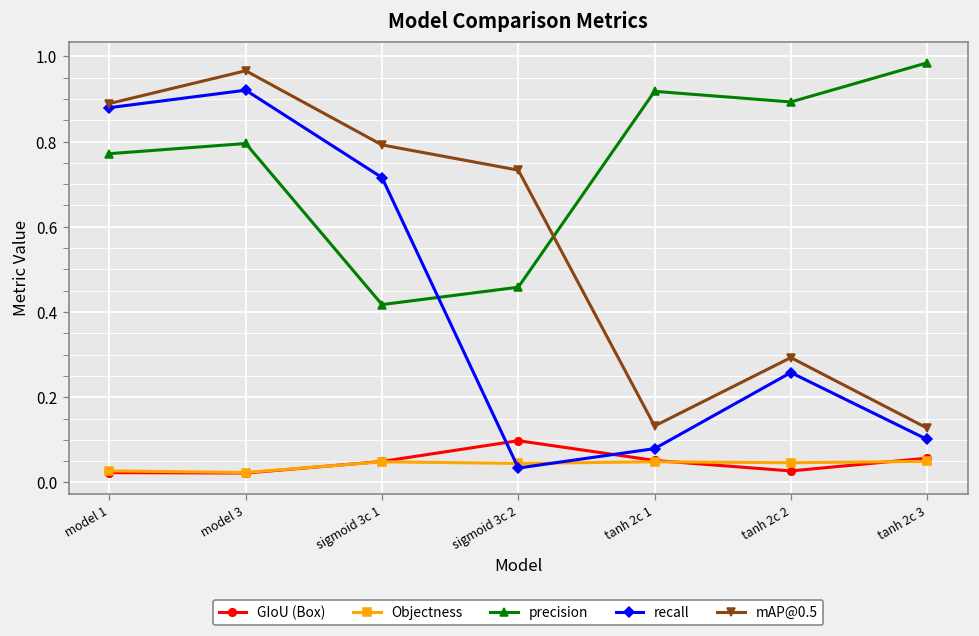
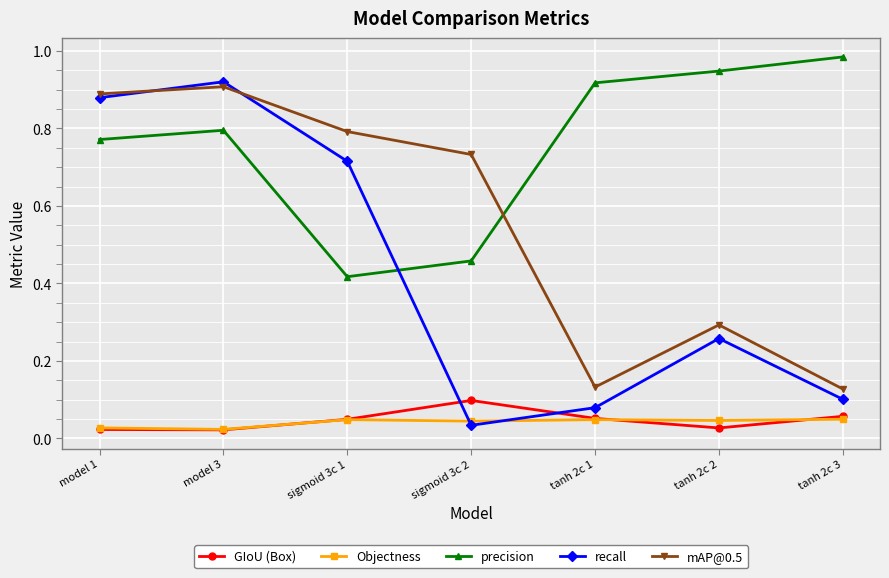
mAP@0.5, model 3: 0.97 -> 0.91
precision, tanh 2c 2: 0.89 -> 0.95
